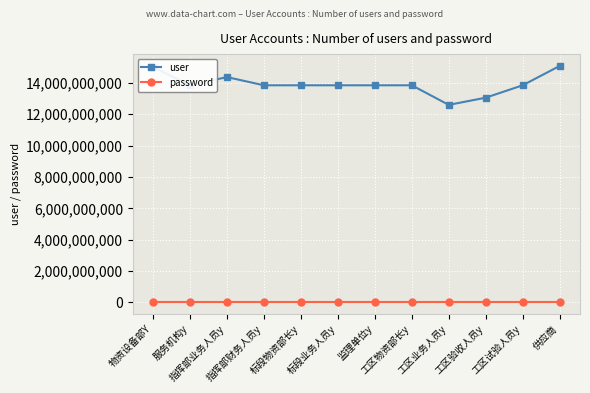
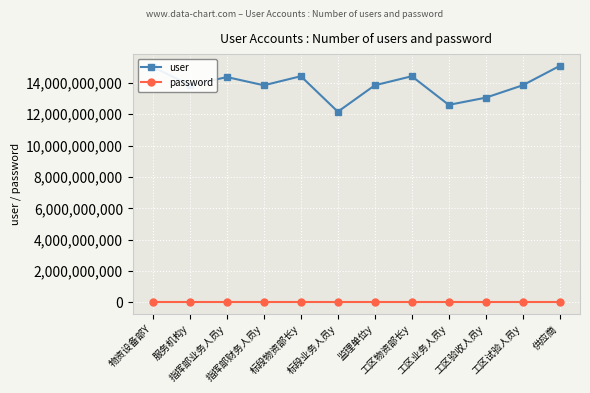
user, 标段物资部长y: 13,800,000,000 -> 14,400,000,000
user, 标段业务人员y: 13,800,000,000 -> 12,200,000,000
user, 工区物资部长y: 13,800,000,000 -> 14,400,000,000
